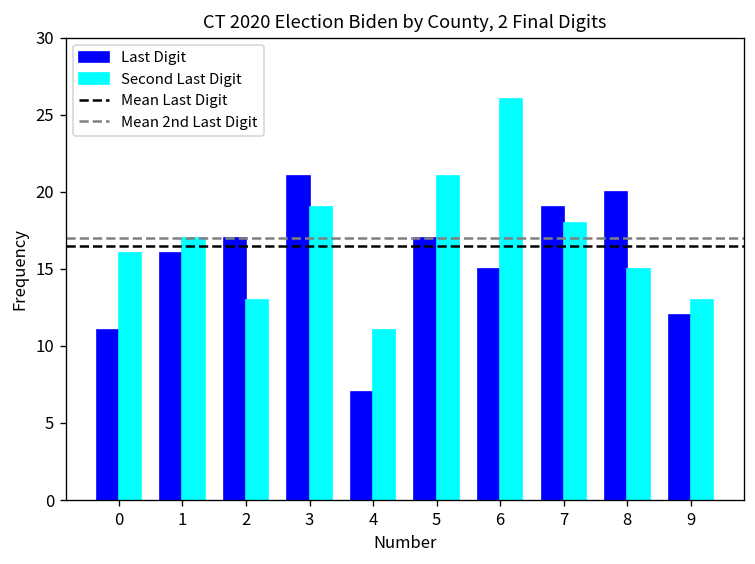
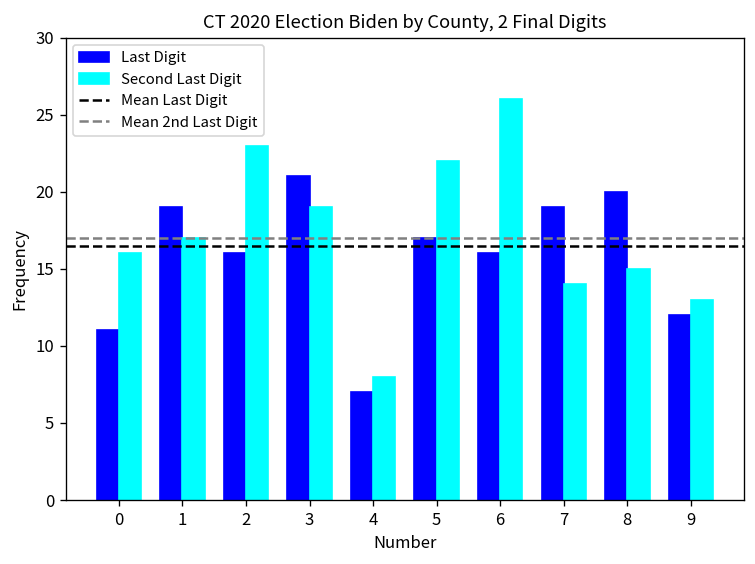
Last Digit, 1: 16 -> 19
Last Digit, 2: 17 -> 16
Second Last Digit, 2: 13 -> 23
Second Last Digit, 4: 11 -> 8
Second Last Digit, 5: 21 -> 22
Last Digit, 6: 15 -> 16
Second Last Digit, 7: 18 -> 14
